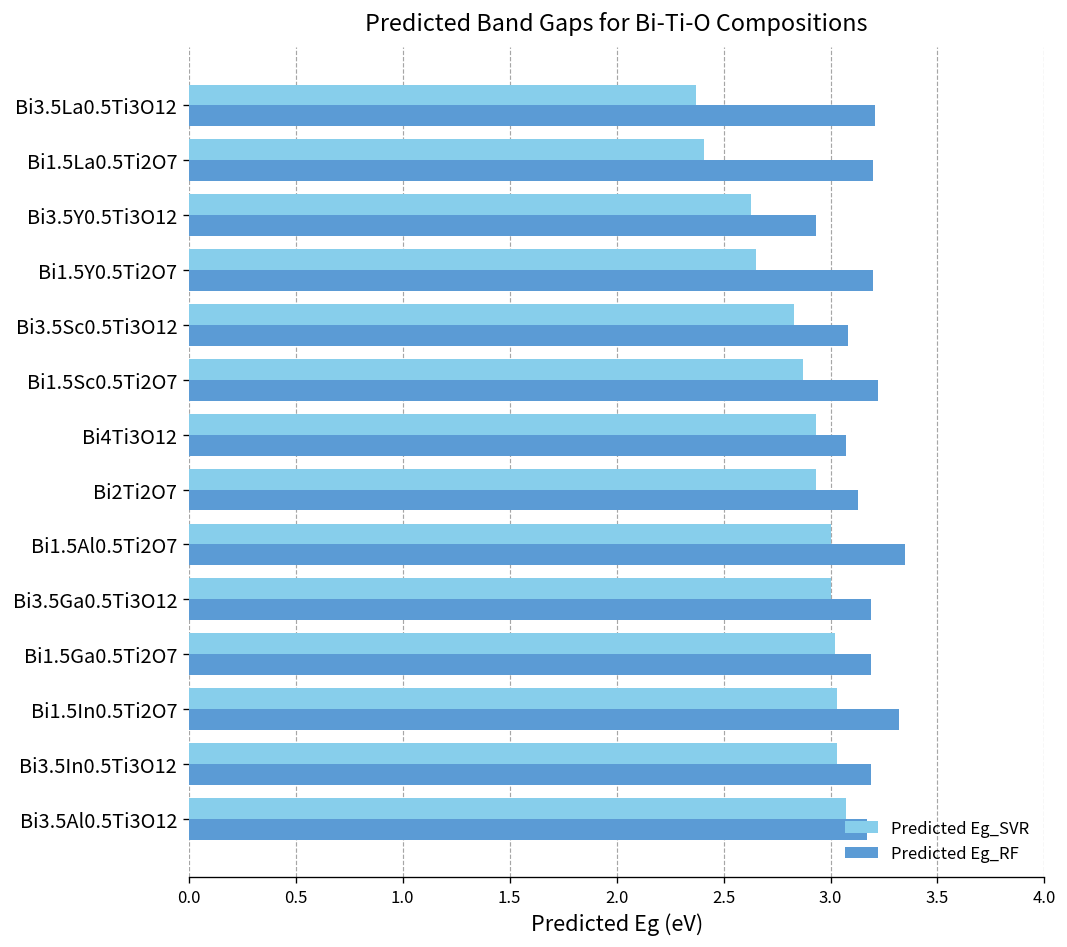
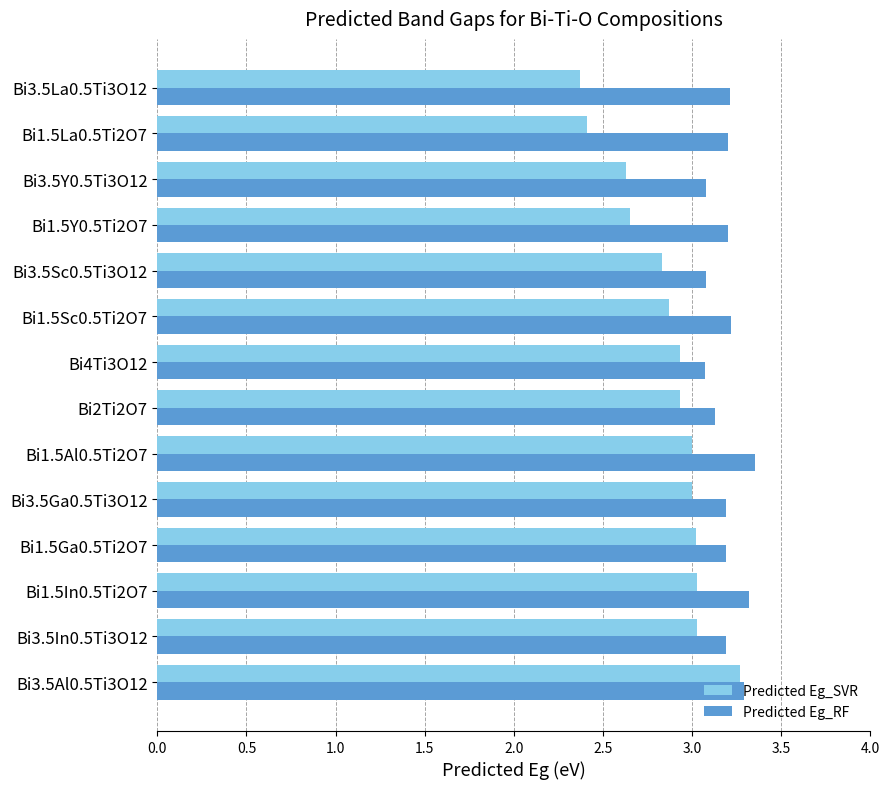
Predicted Eg_RF, Bi3.5Y0.5Ti3O12: 2.93 -> 3.08
Predicted Eg_SVR, Bi3.5Al0.5Ti3O12: 3.07 -> 3.27
Predicted Eg_RF, Bi3.5Al0.5Ti3O12: 3.17 -> 3.29
